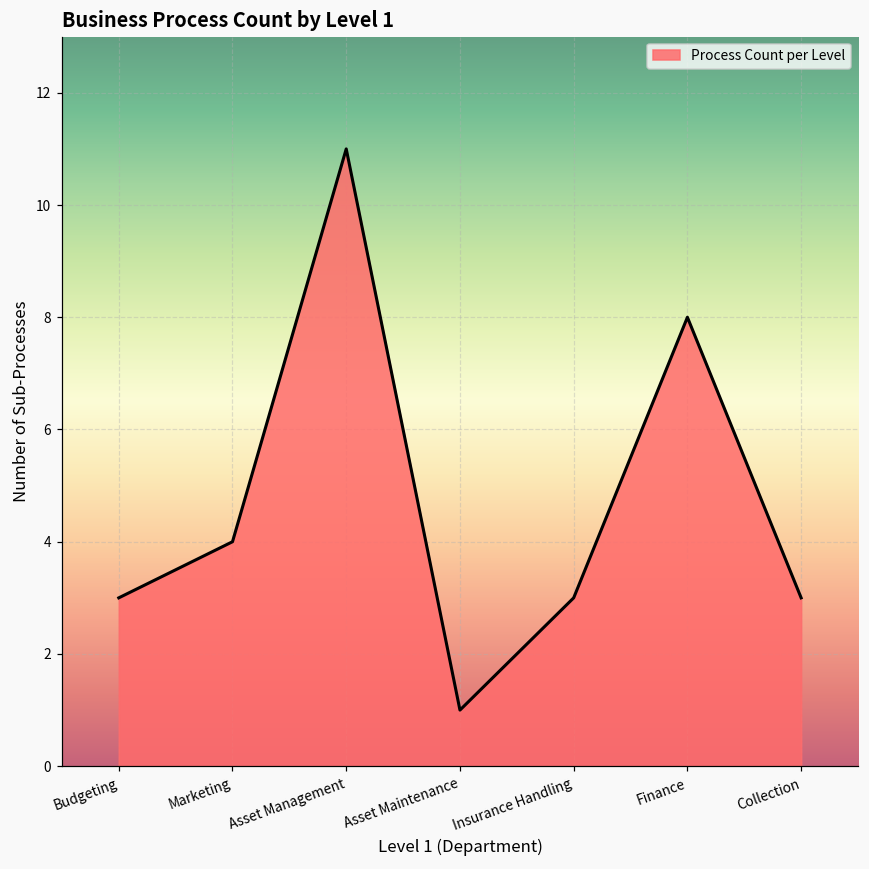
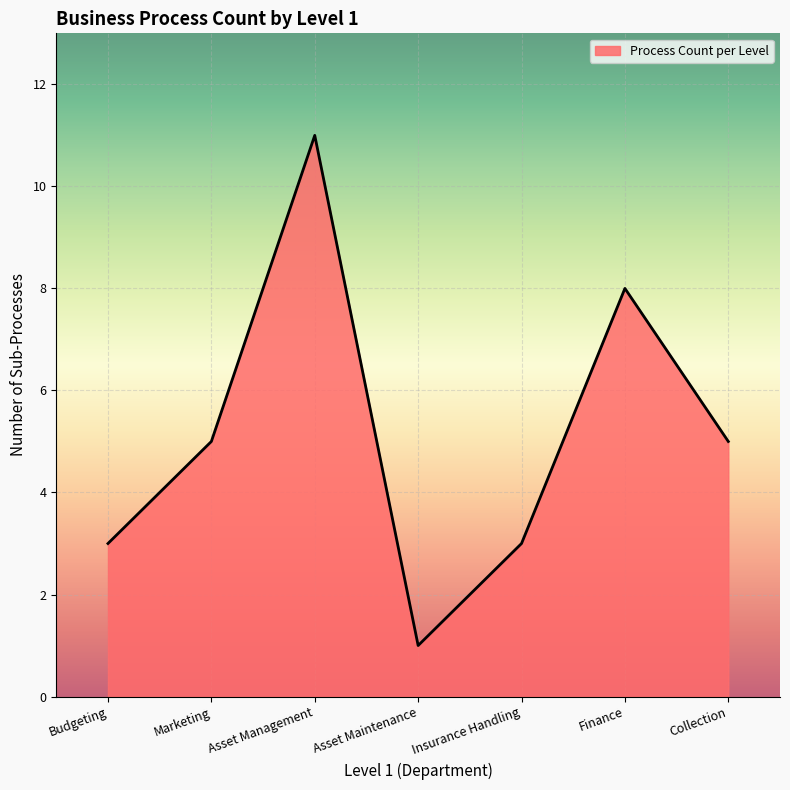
Marketing: 4 -> 5
Collection: 3 -> 5
